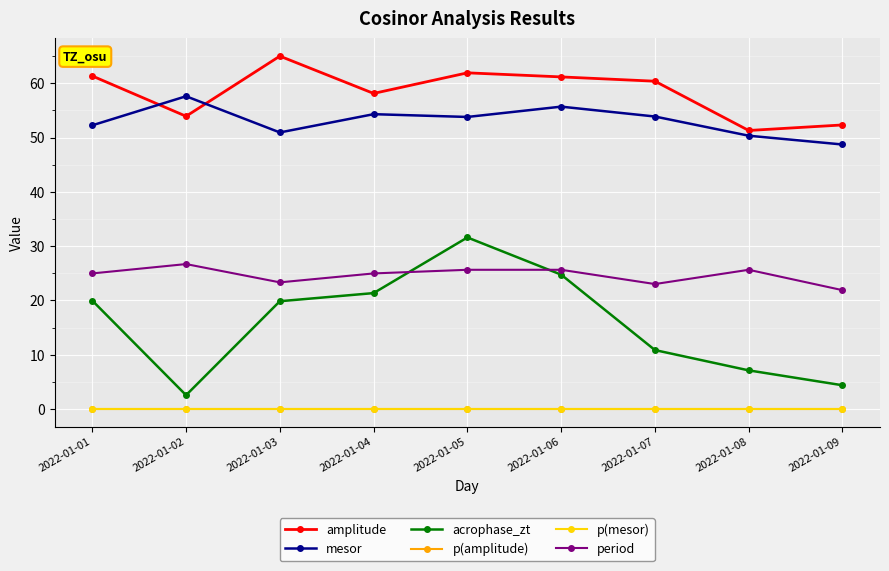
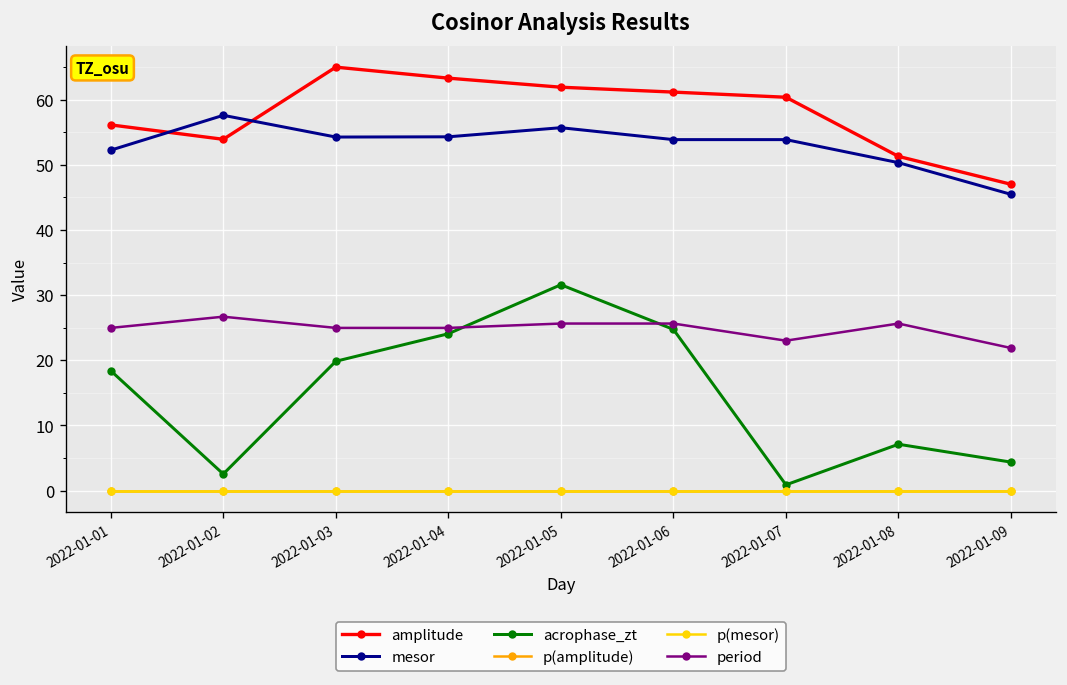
amplitude, 2022-01-01: 61 -> 56
acrophase_zt, 2022-01-01: 20 -> 18
mesor, 2022-01-03: 51 -> 54
period, 2022-01-03: 23 -> 25
amplitude, 2022-01-04: 58 -> 63
acrophase_zt, 2022-01-04: 21 -> 24
mesor, 2022-01-05: 54 -> 56
mesor, 2022-01-06: 56 -> 54
acrophase_zt, 2022-01-07: 11 -> 1
amplitude, 2022-01-09: 52 -> 47
mesor, 2022-01-09: 49 -> 45
